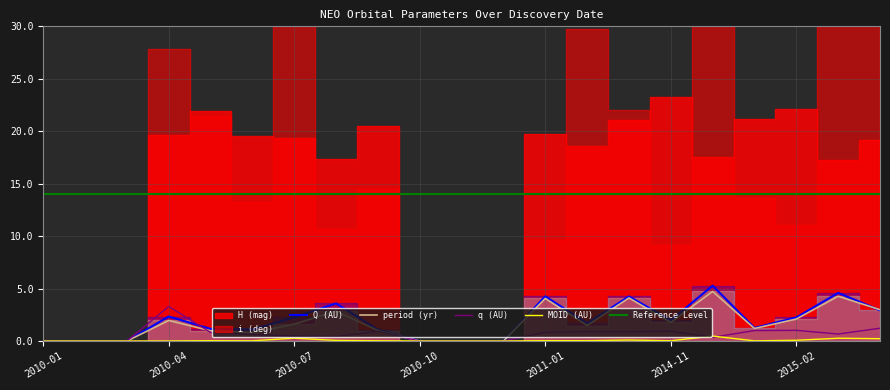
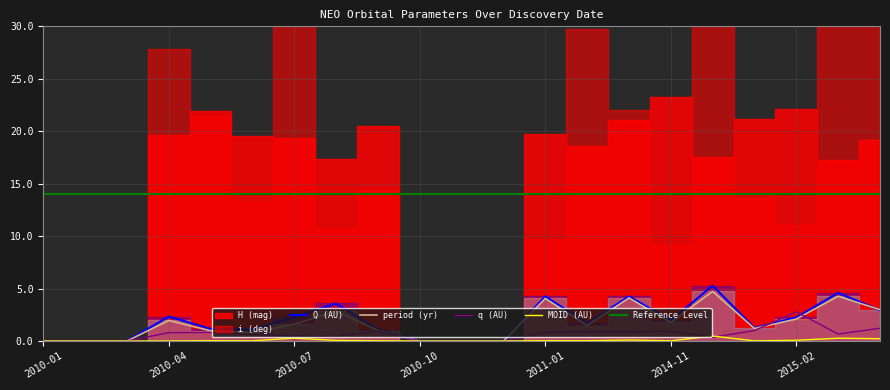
q (AU), 2010-04: 3.3 -> 0.8
q (AU), 2015-02: 1.0 -> 2.8
